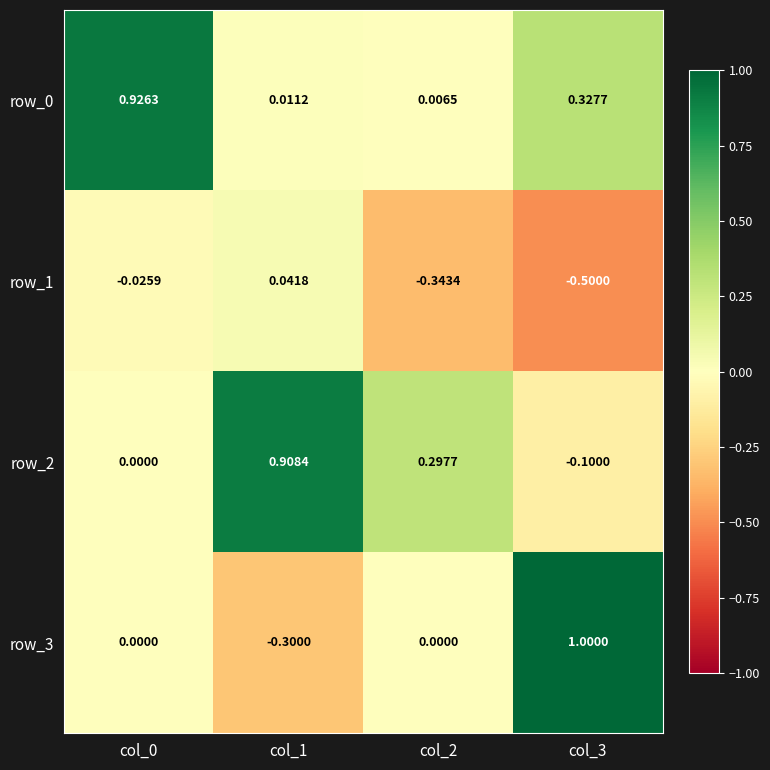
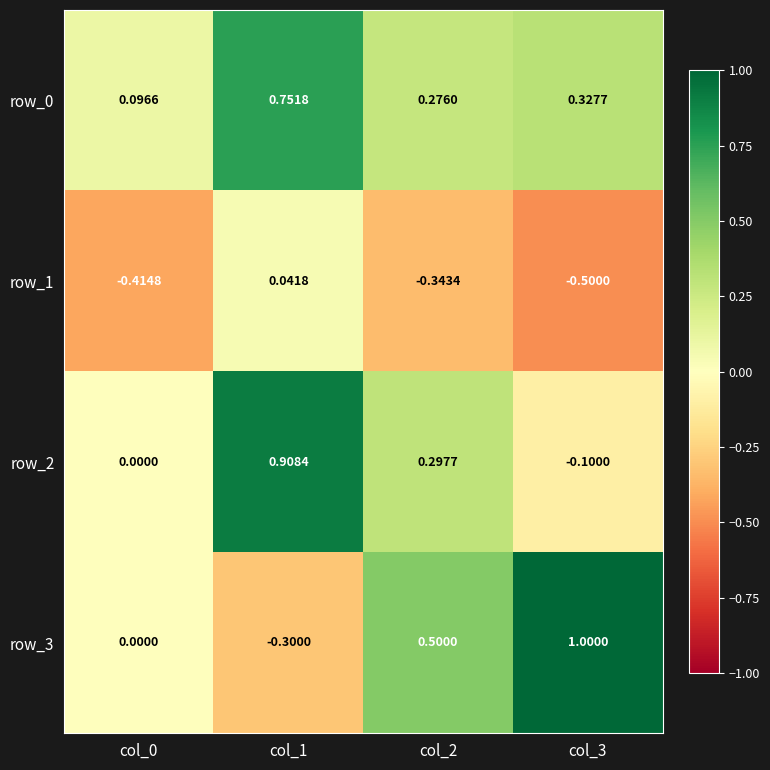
row_0, col_0: 0.9263 -> 0.0966
row_0, col_1: 0.0112 -> 0.7518
row_0, col_2: 0.0065 -> 0.2760
row_1, col_0: -0.0259 -> -0.4148
row_3, col_2: 0.0000 -> 0.5000
